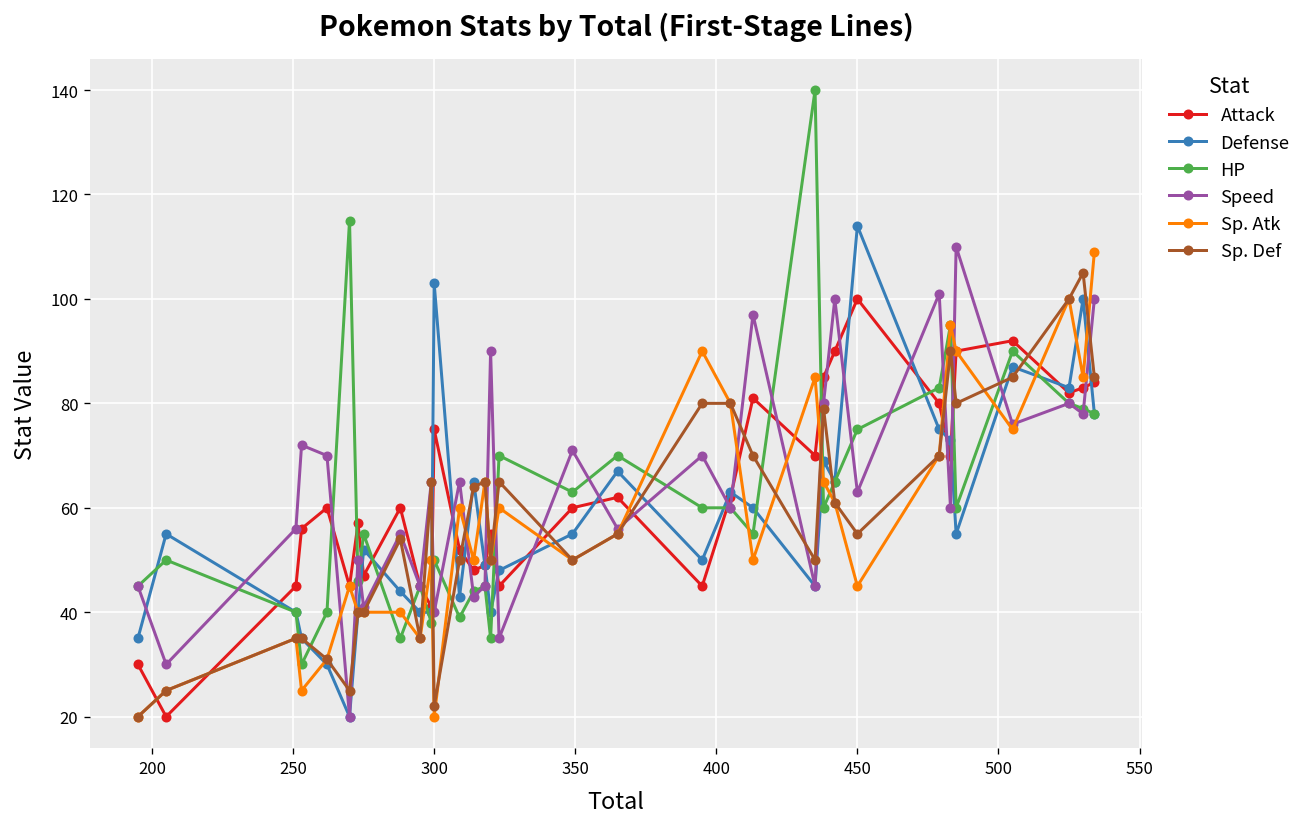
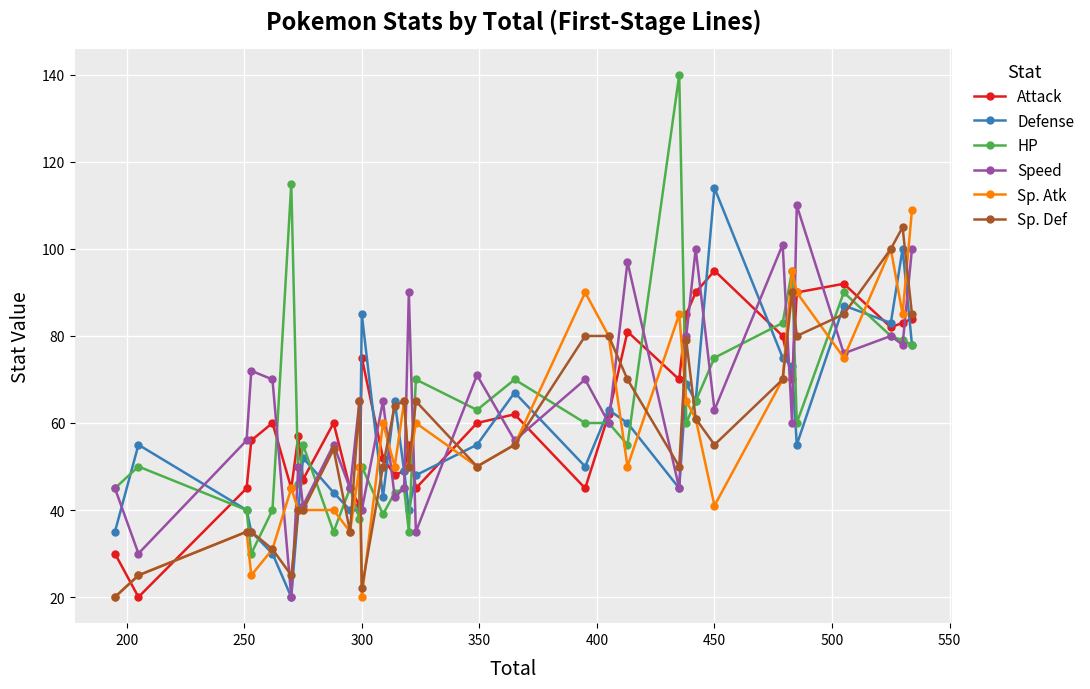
Defense, 300: 103 -> 85
Attack, 450: 100 -> 95
Sp. Atk, 450: 45 -> 41
